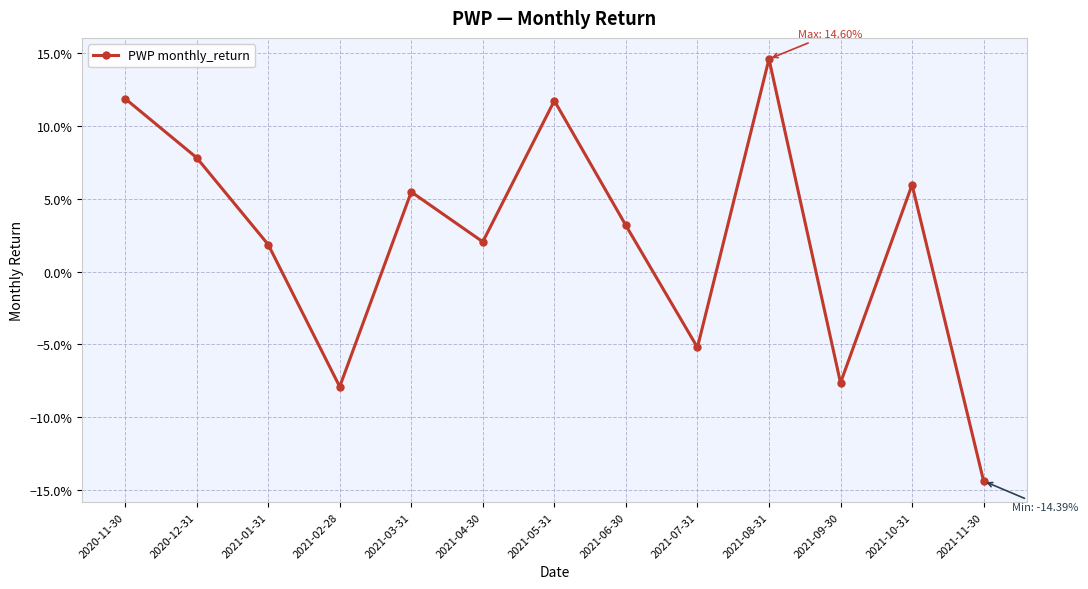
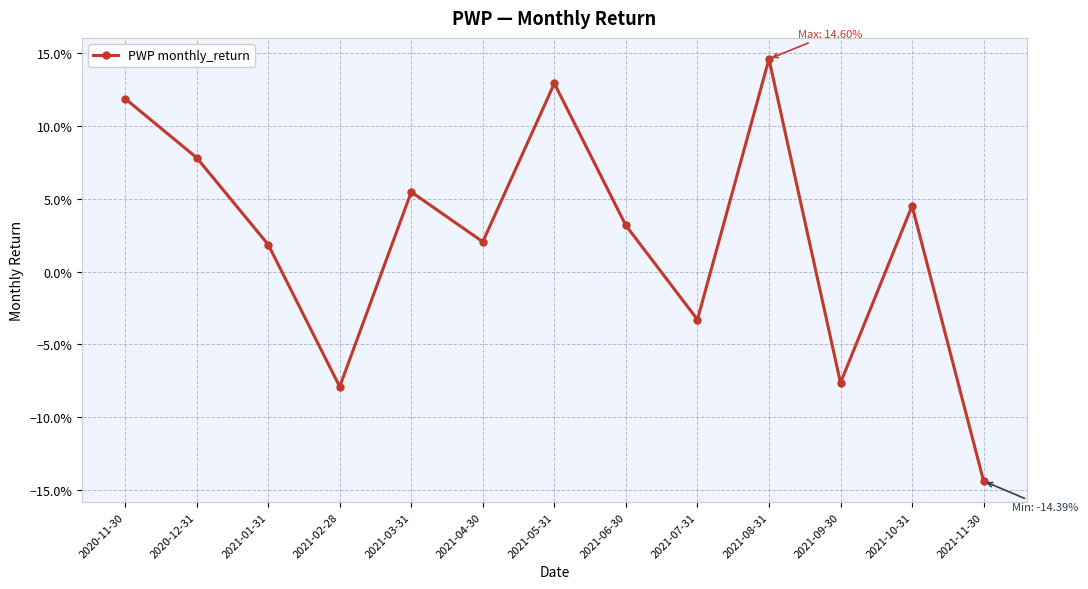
2021-05-31: 11.7% -> 12.9%
2021-07-31: -5.2% -> -3.3%
2021-10-31: 6.0% -> 4.5%
